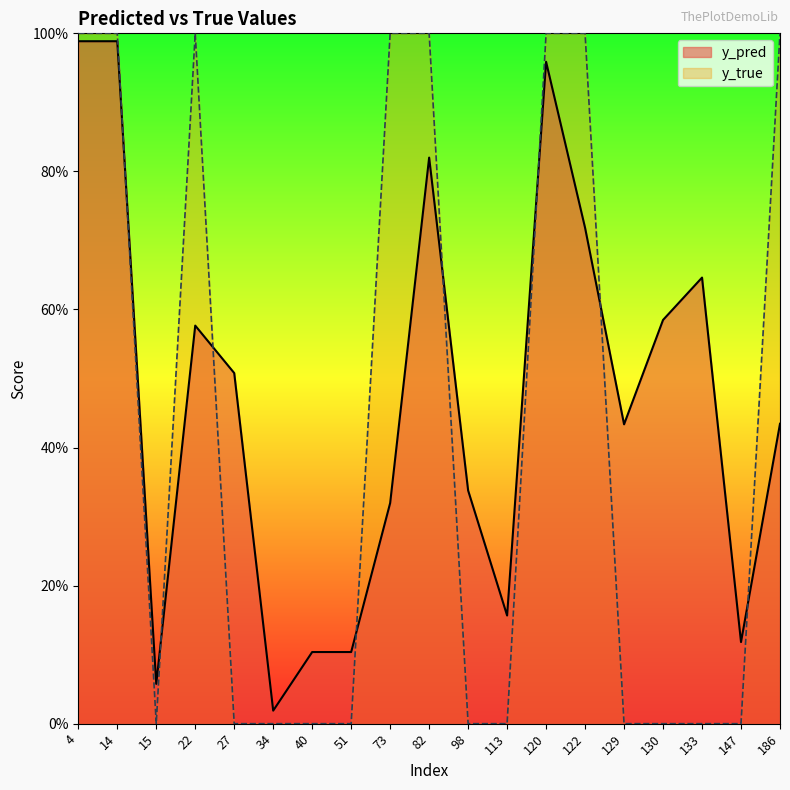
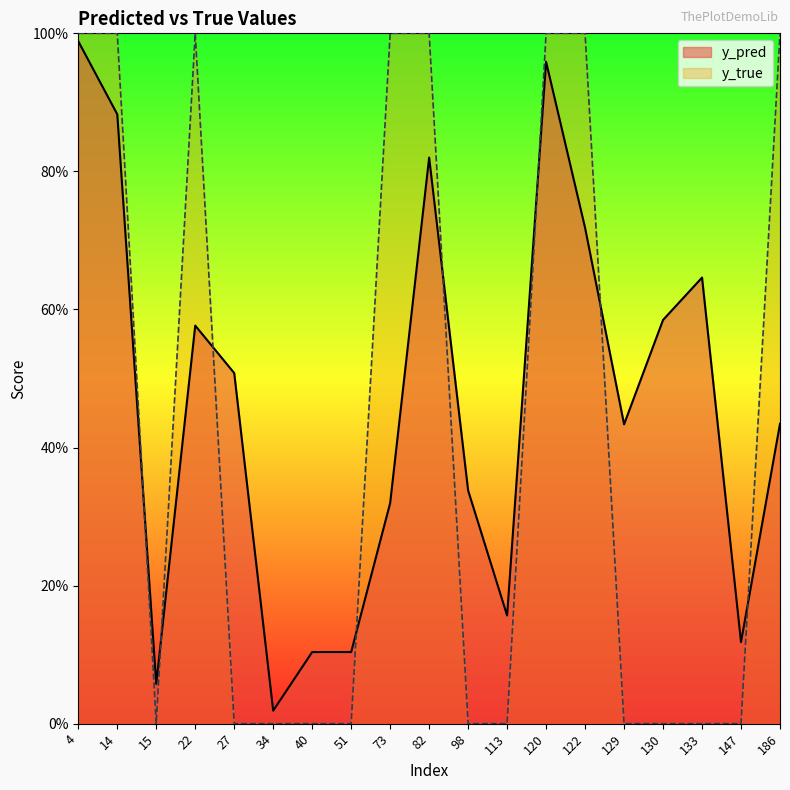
y_pred, 14: 99% -> 88%
